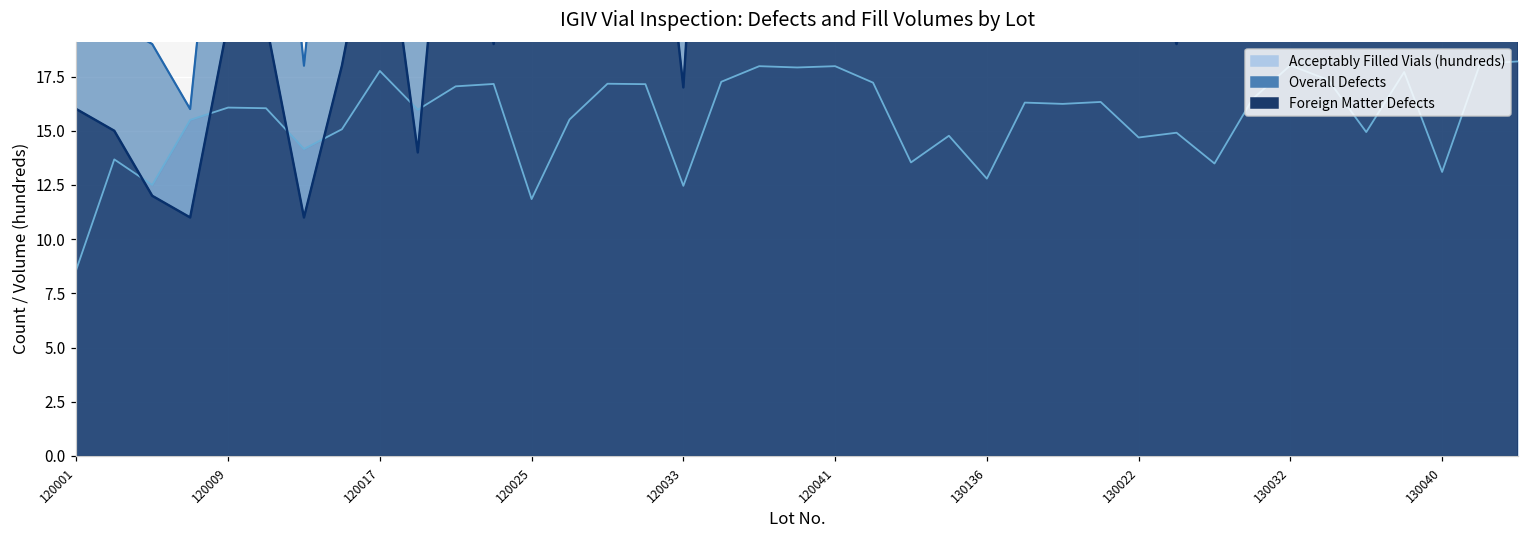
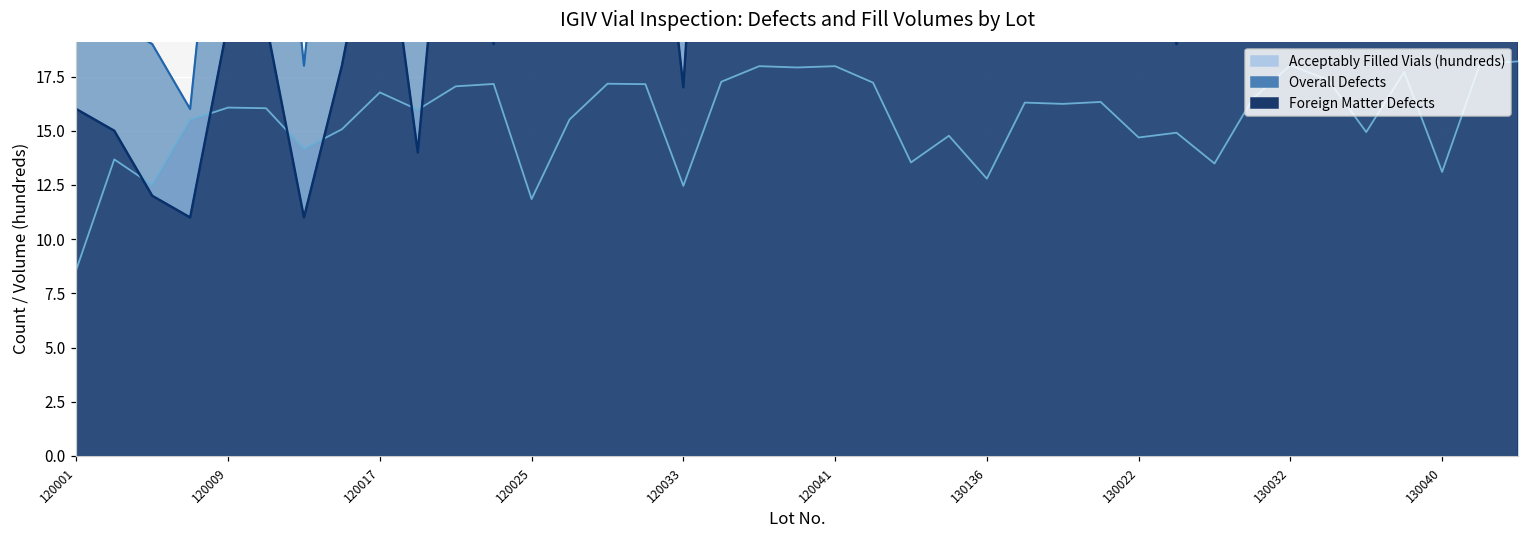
Acceptably Filled Vials (hundreds), 120017: 17.8 -> 16.8
